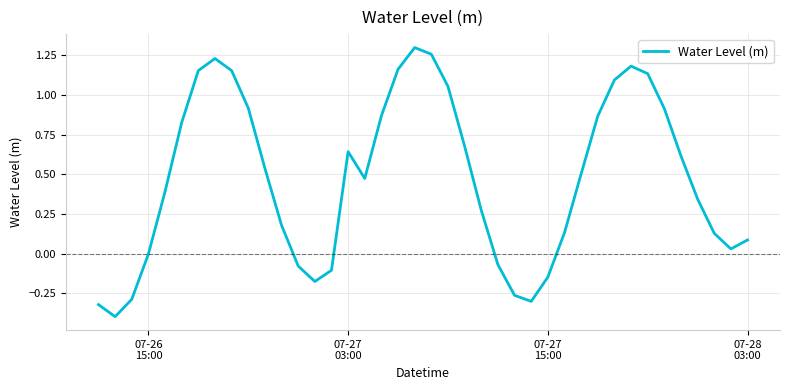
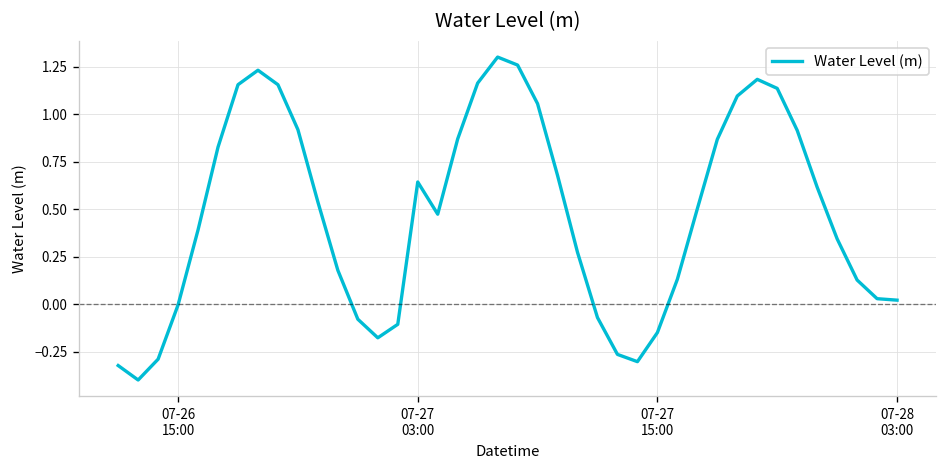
07-28 03:00: 0.09 -> 0.02
